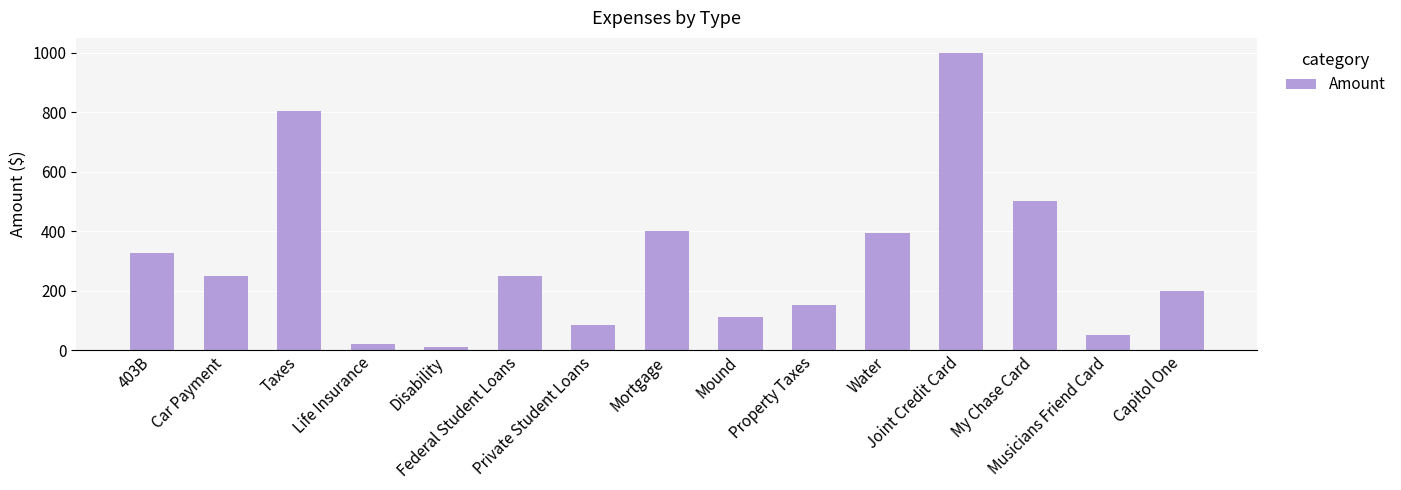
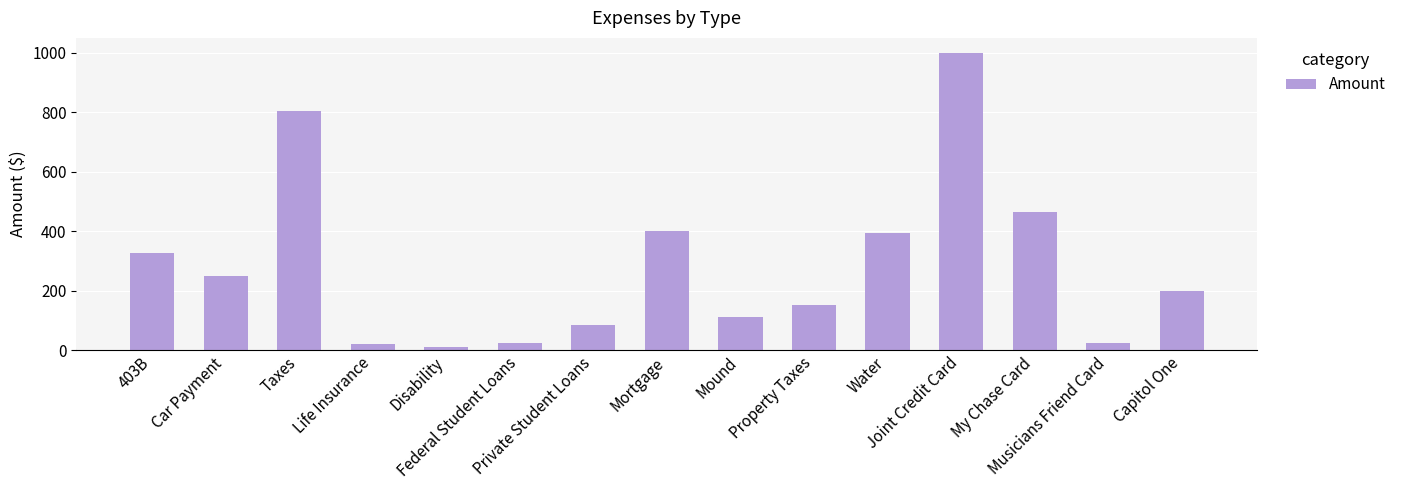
Federal Student Loans: 250 -> 20
My Chase Card: 500 -> 470
Musicians Friend Card: 50 -> 20
